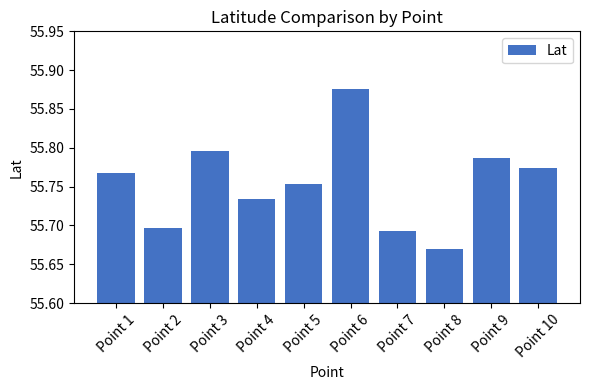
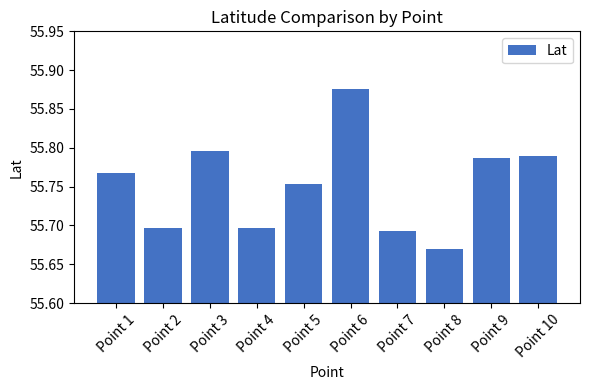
Point 4: 55.73 -> 55.70
Point 10: 55.77 -> 55.79
